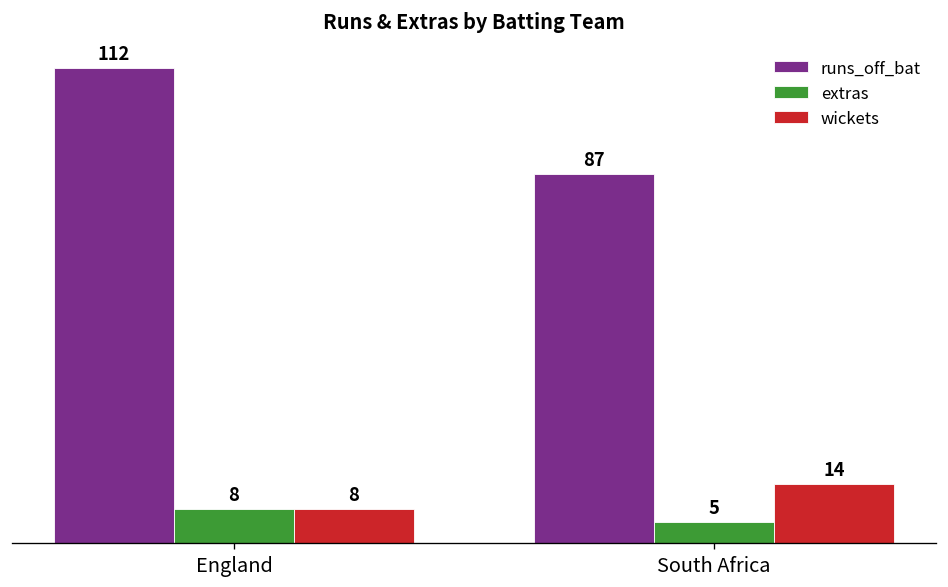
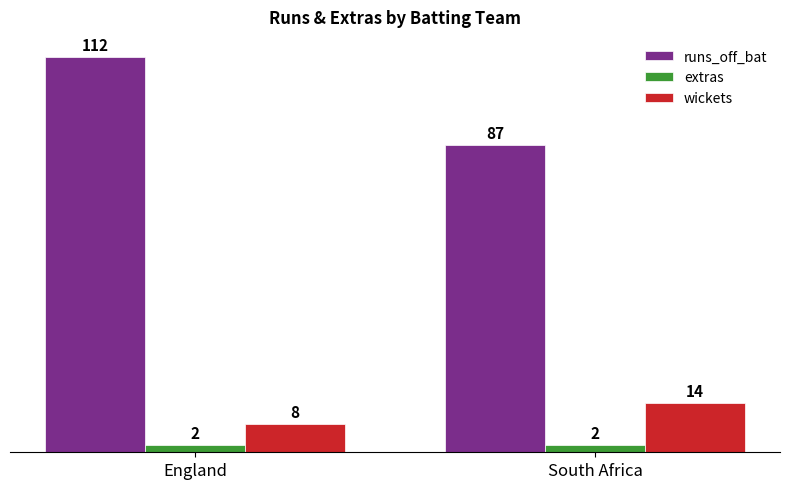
extras, England: 8 -> 2
extras, South Africa: 5 -> 2
